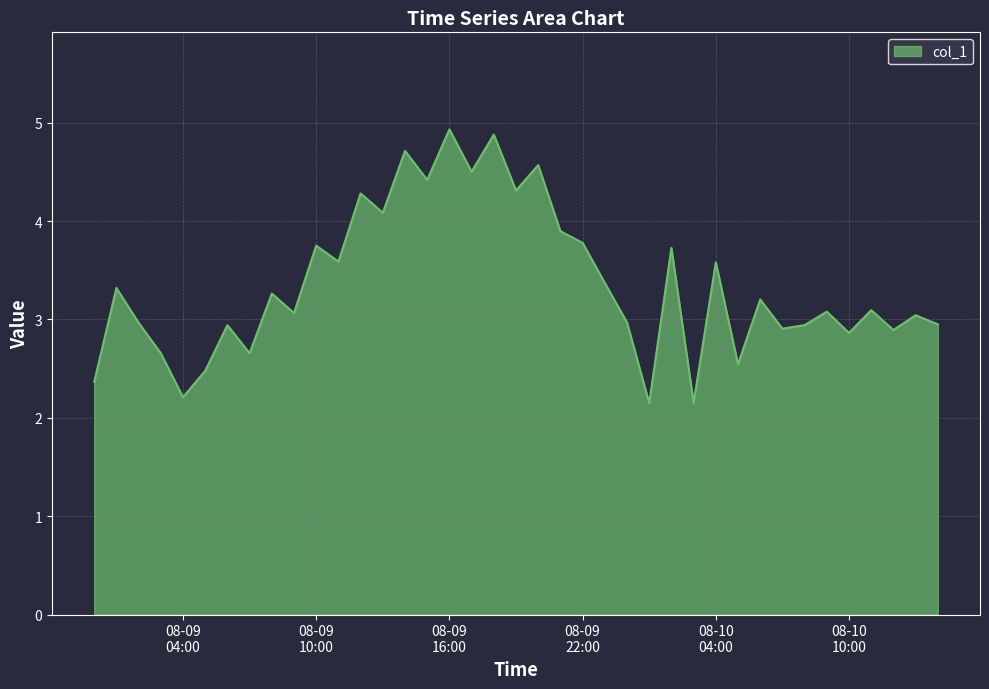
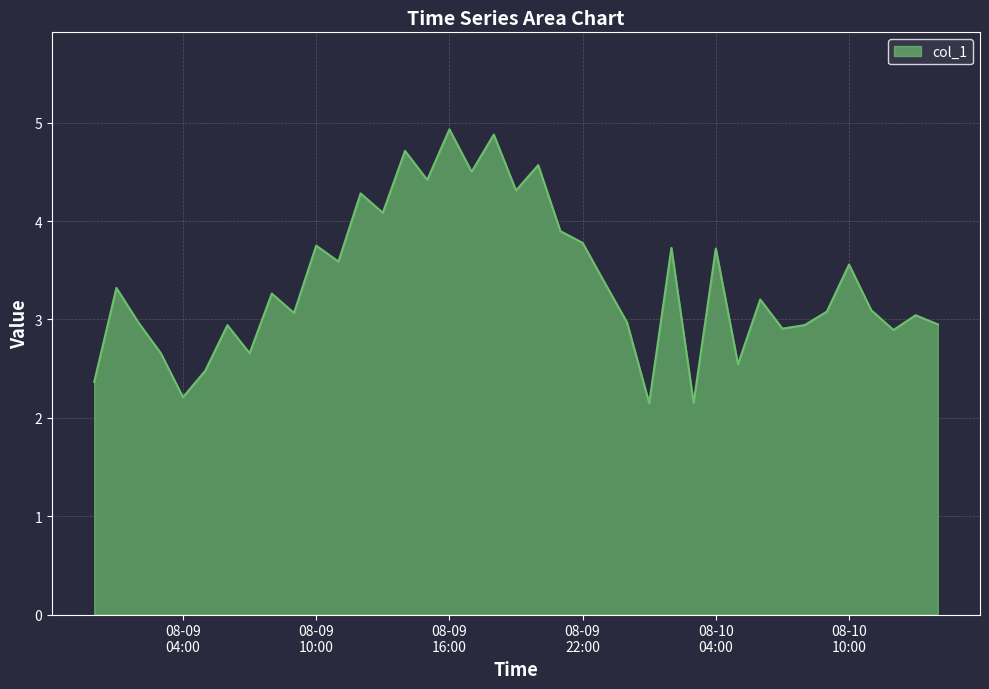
08-10 04:00: 3.6 -> 3.7
08-10 10:00: 2.9 -> 3.6
